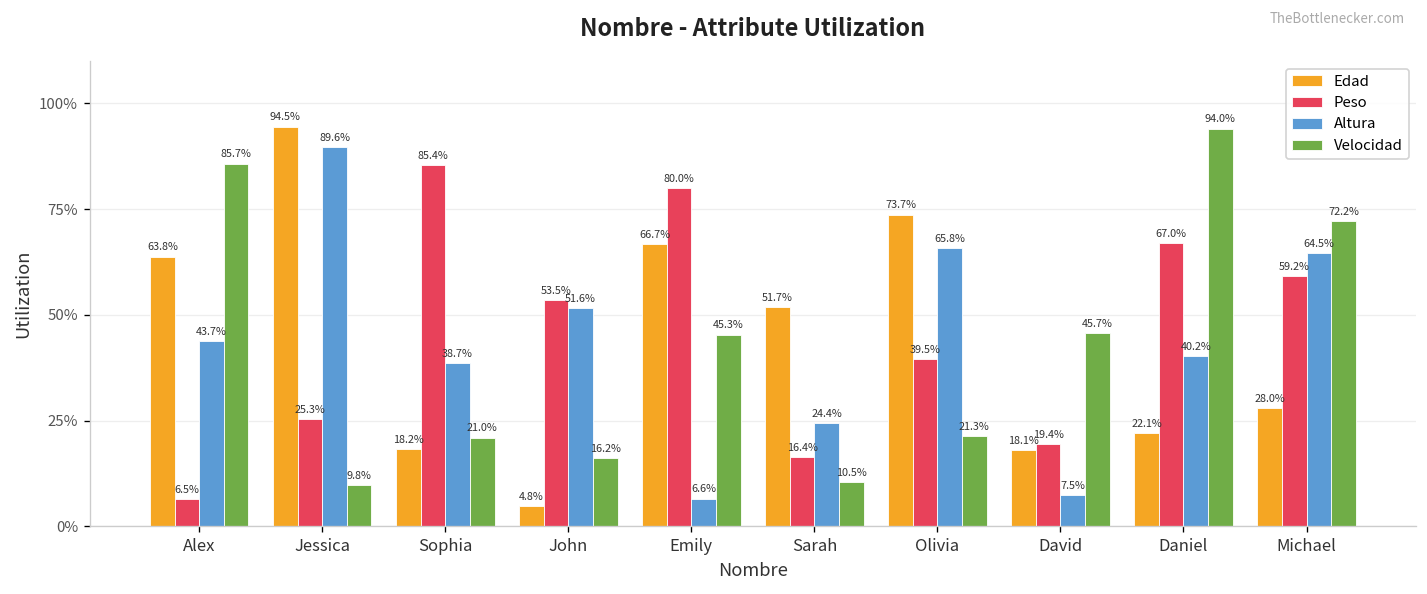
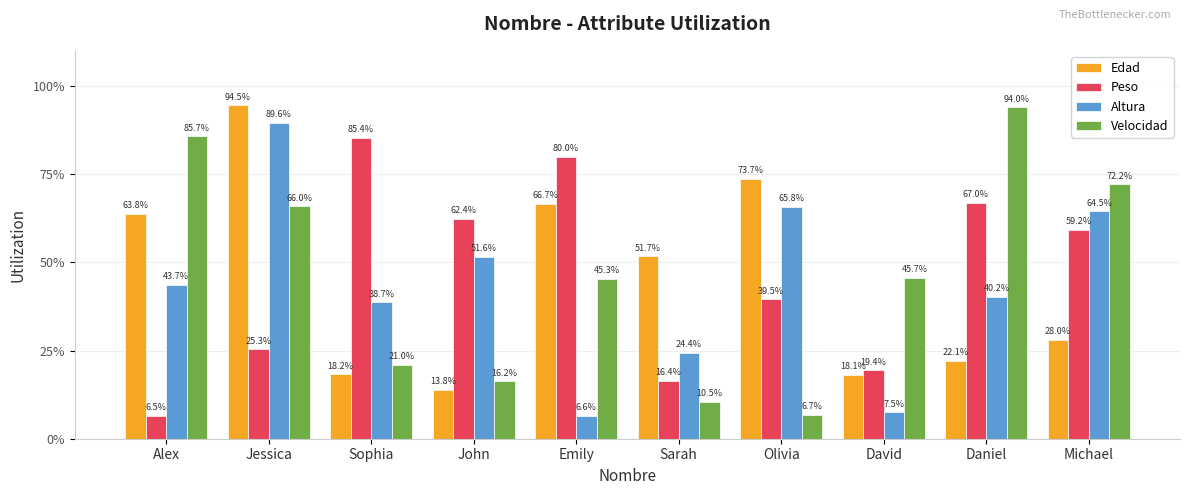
Velocidad, Jessica: 9.8% -> 66.0%
Edad, John: 4.8% -> 13.8%
Peso, John: 53.5% -> 62.4%
Velocidad, Olivia: 21.3% -> 6.7%
